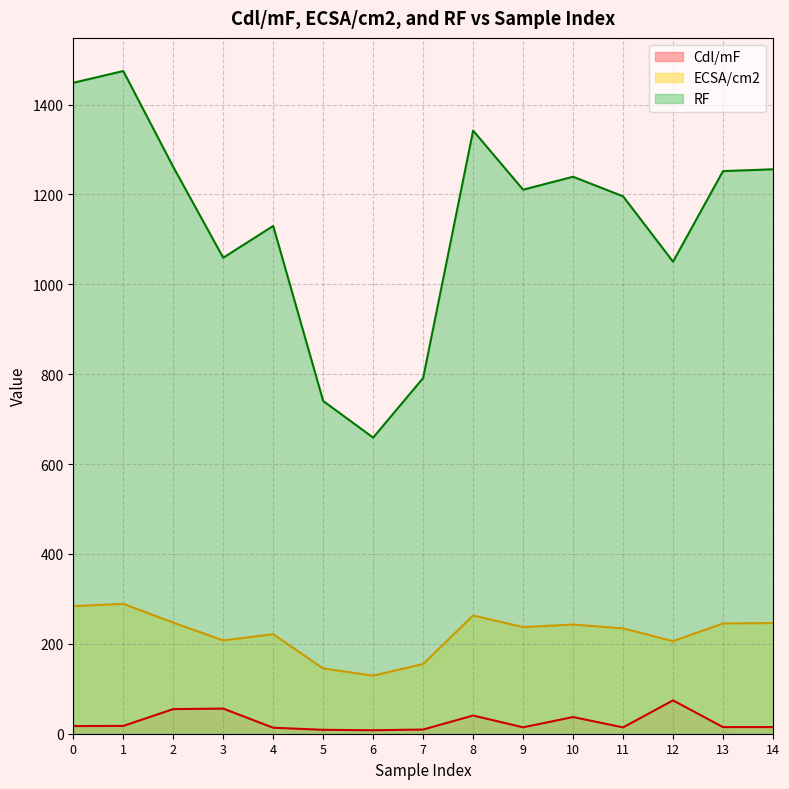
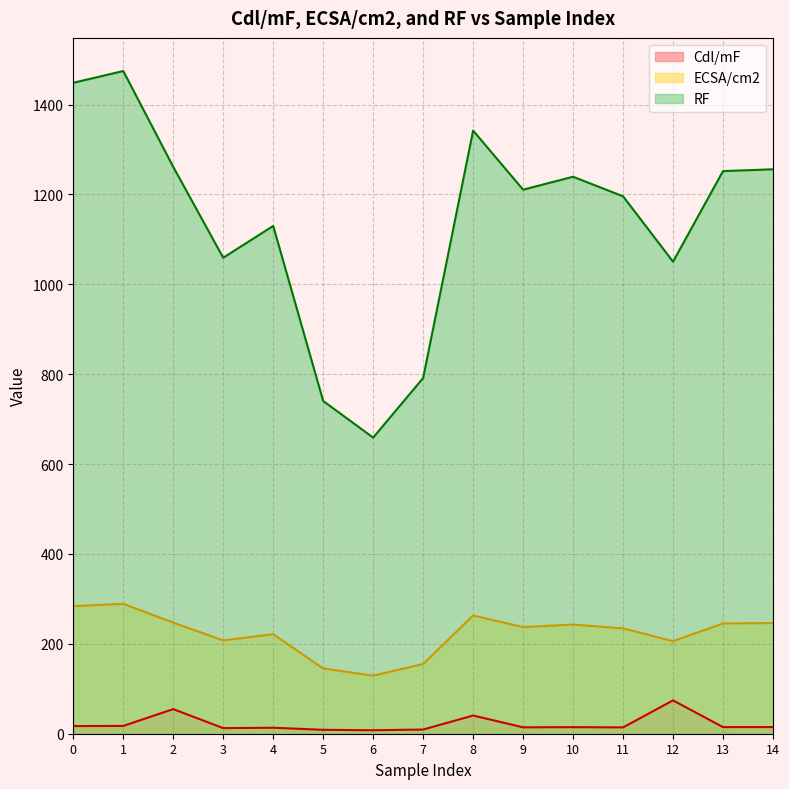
Cdl/mF, 3: 60 -> 10
Cdl/mF, 10: 40 -> 10
